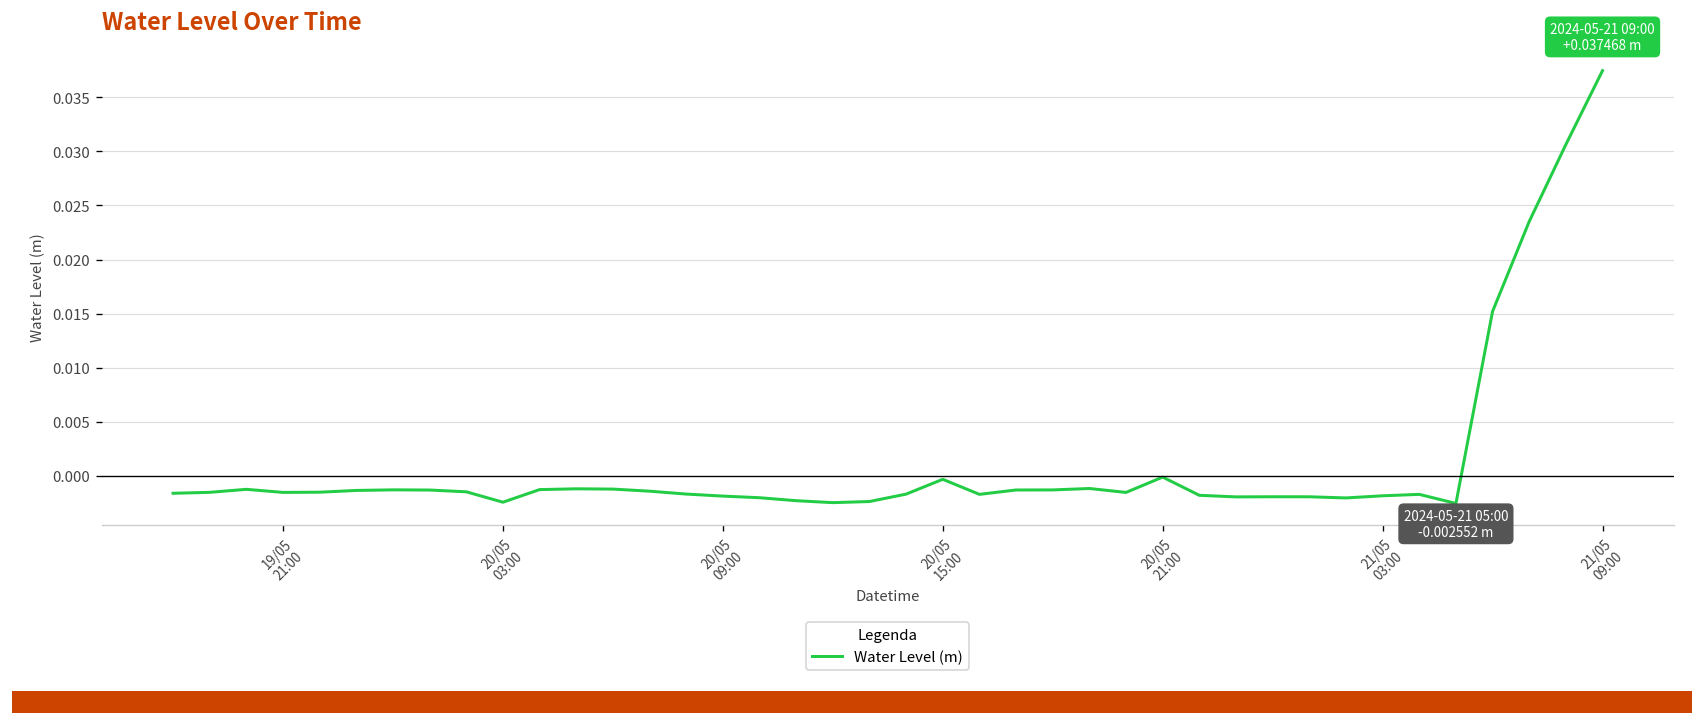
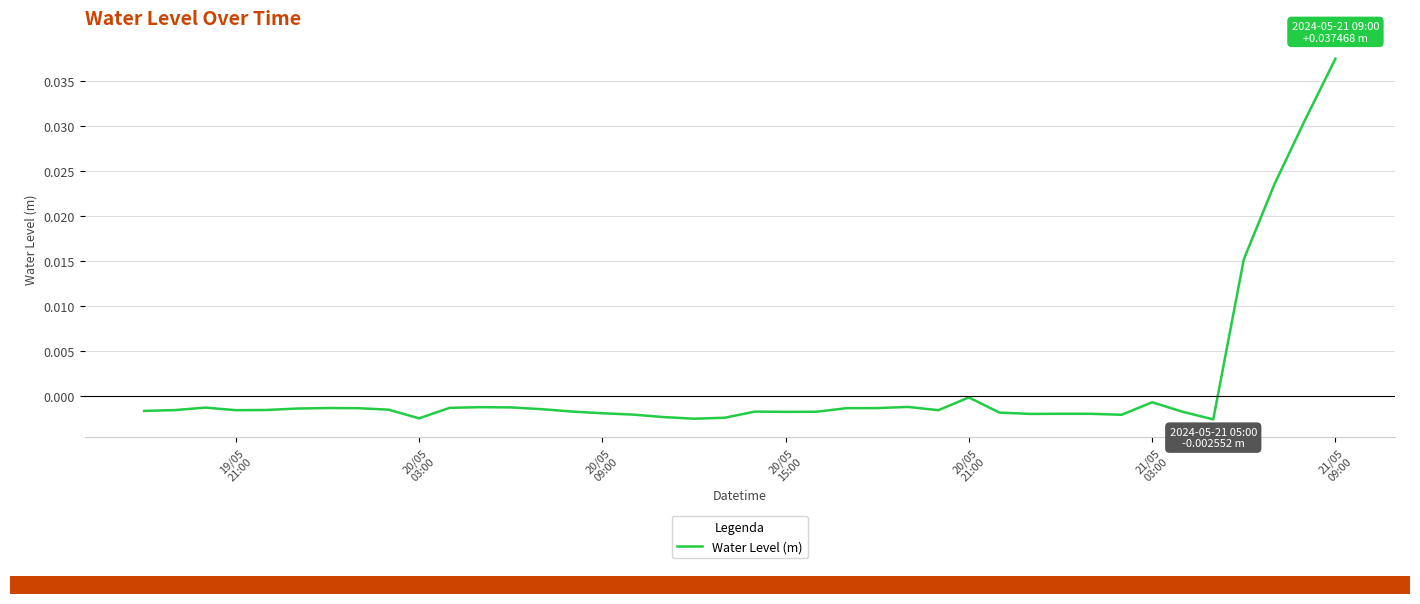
20/05 15:00: 0.000 -> -0.002
21/05 03:00: -0.002 -> -0.001
